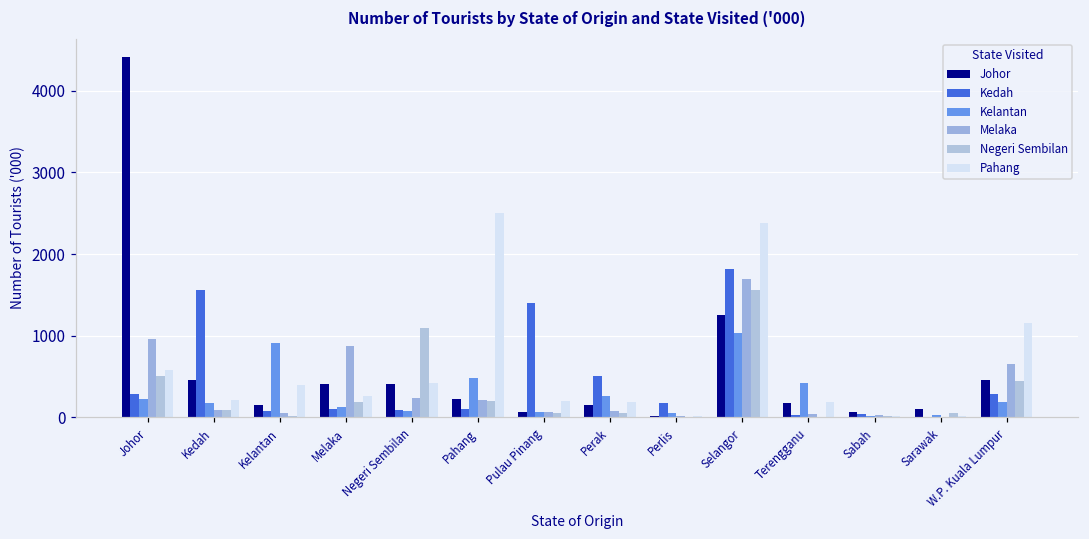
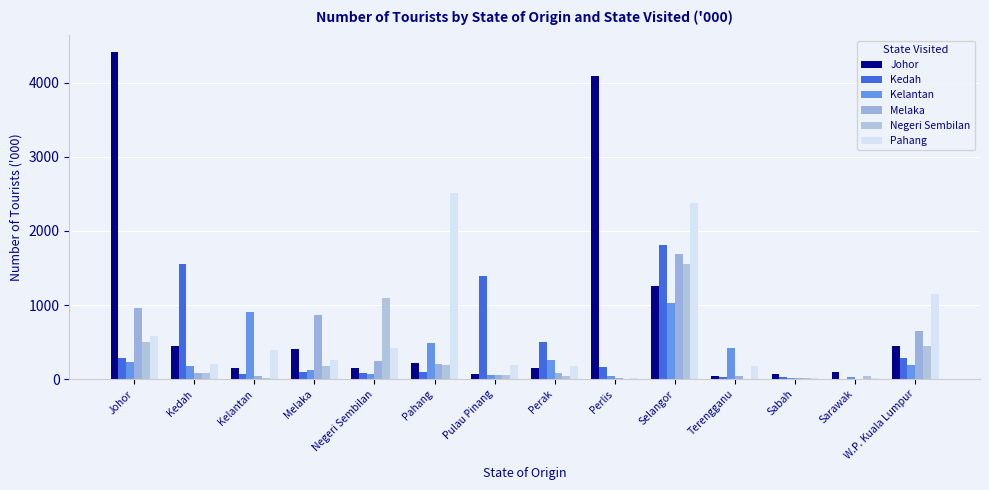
Johor, Negeri Sembilan: 400 -> 200
Johor, Perlis: 0 -> 4100
Johor, Terengganu: 200 -> 0
